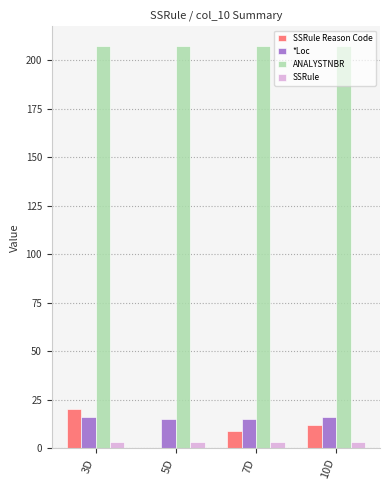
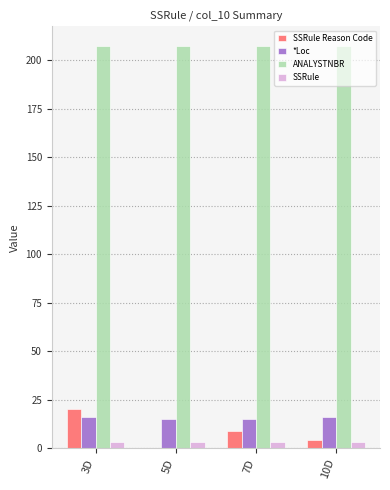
SSRule Reason Code, 10D: 12 -> 4
